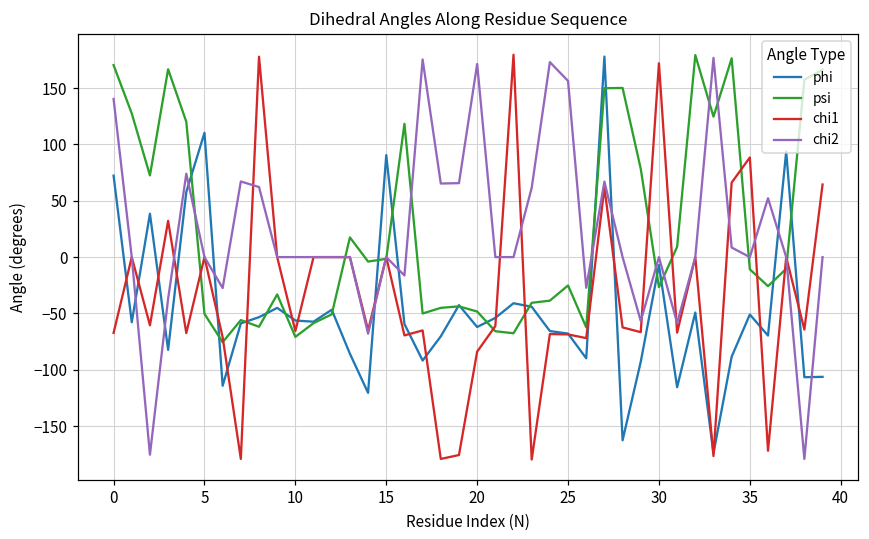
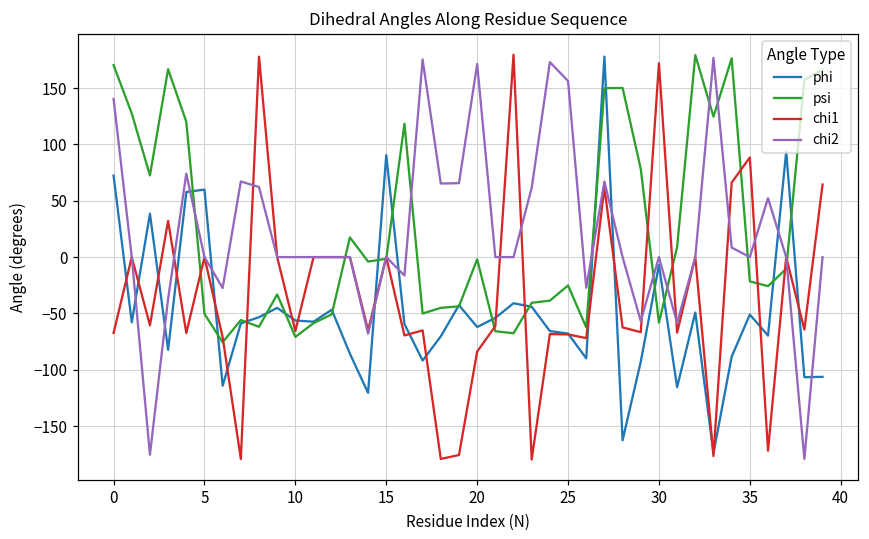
phi, 5: 110 -> 60
psi, 20: -48 -> -2
psi, 30: -27 -> -58
psi, 35: -11 -> -22
